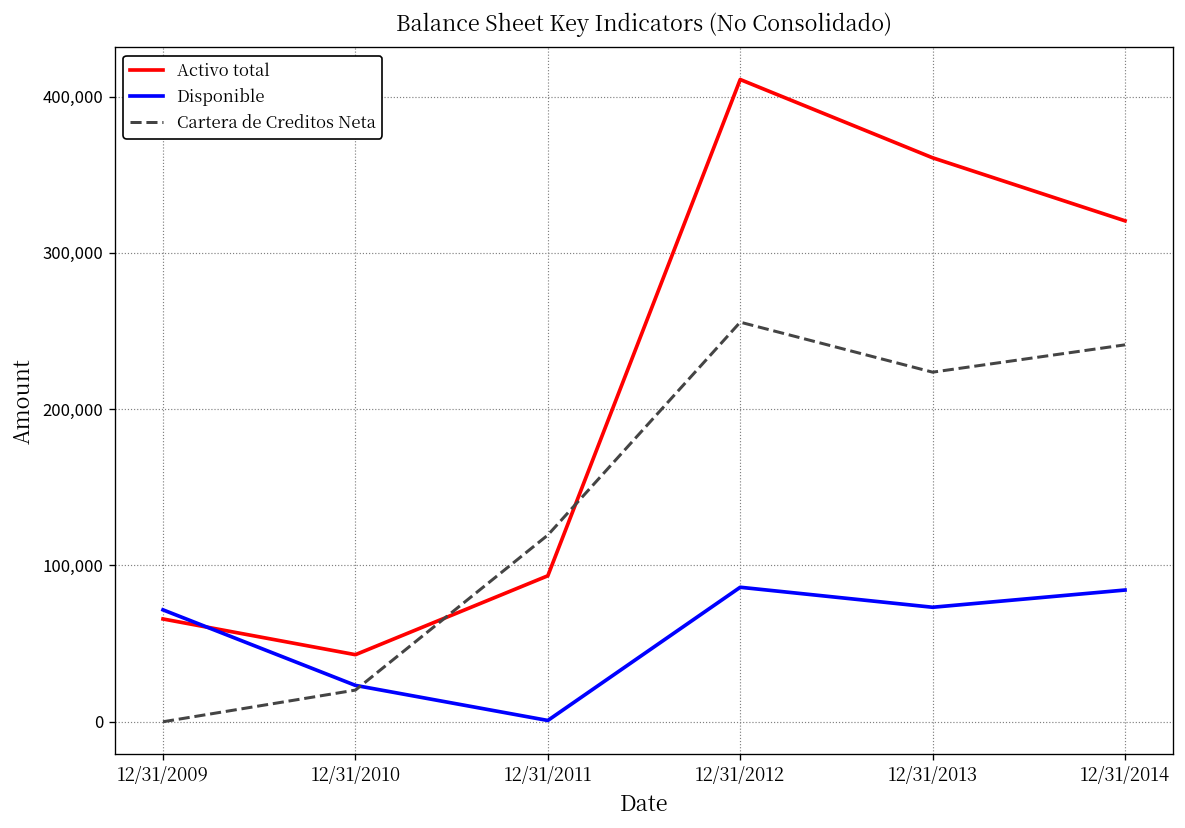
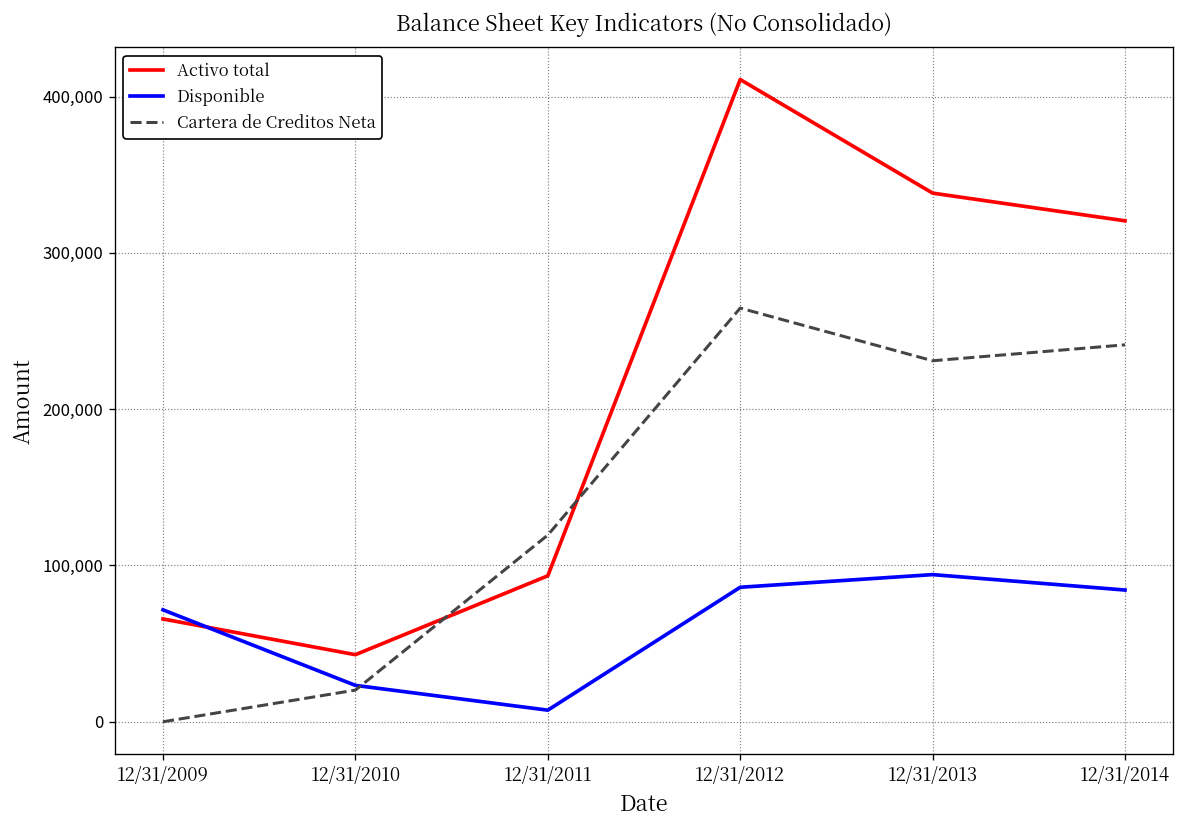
Disponible, 12/31/2011: 1,000 -> 7,000
Cartera de Creditos Neta, 12/31/2012: 256,000 -> 265,000
Activo total, 12/31/2013: 361,000 -> 338,000
Disponible, 12/31/2013: 73,000 -> 94,000
Cartera de Creditos Neta, 12/31/2013: 224,000 -> 231,000
